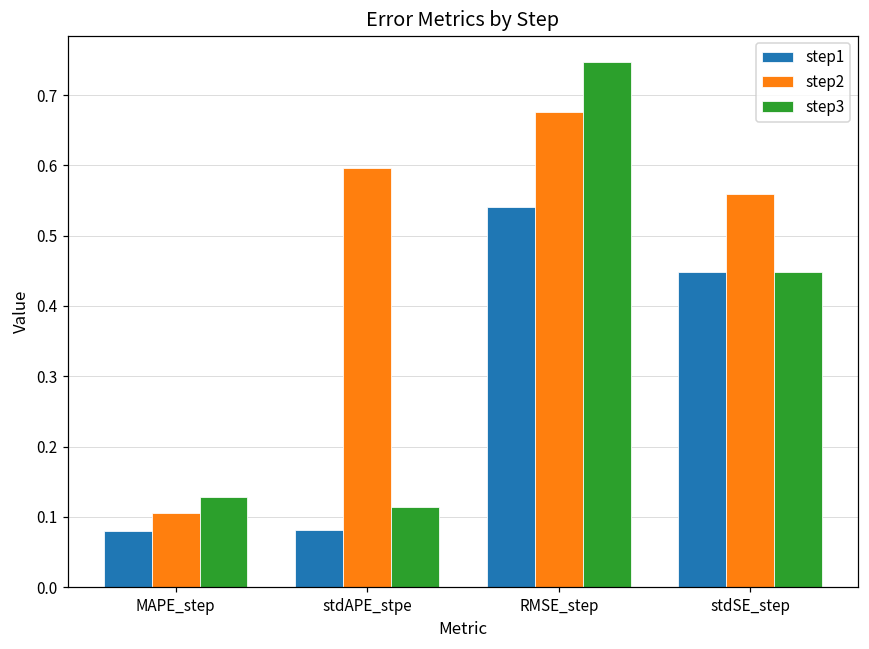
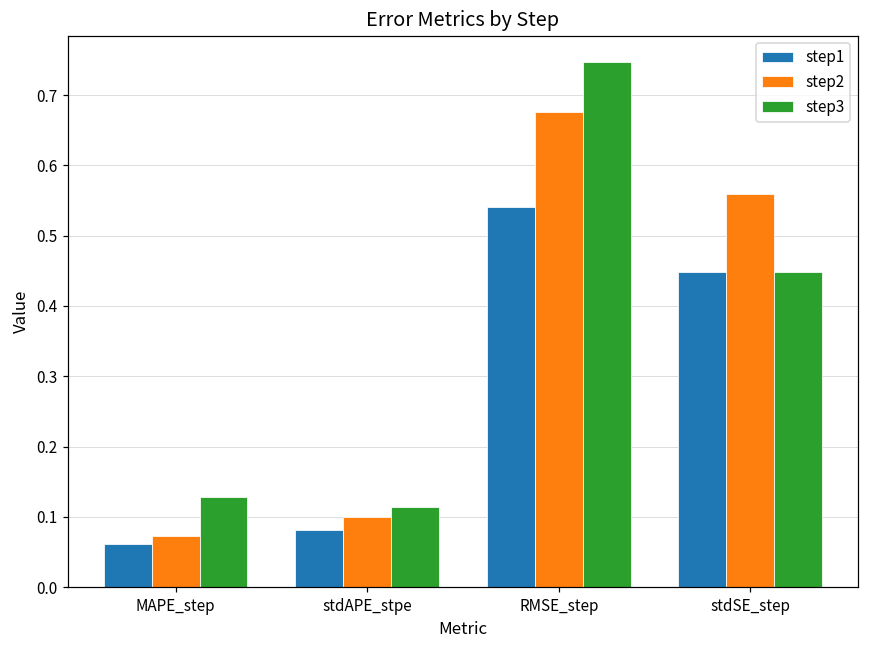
step1, MAPE_step: 0.08 -> 0.06
step2, MAPE_step: 0.11 -> 0.07
step2, stdAPE_stpe: 0.60 -> 0.10
